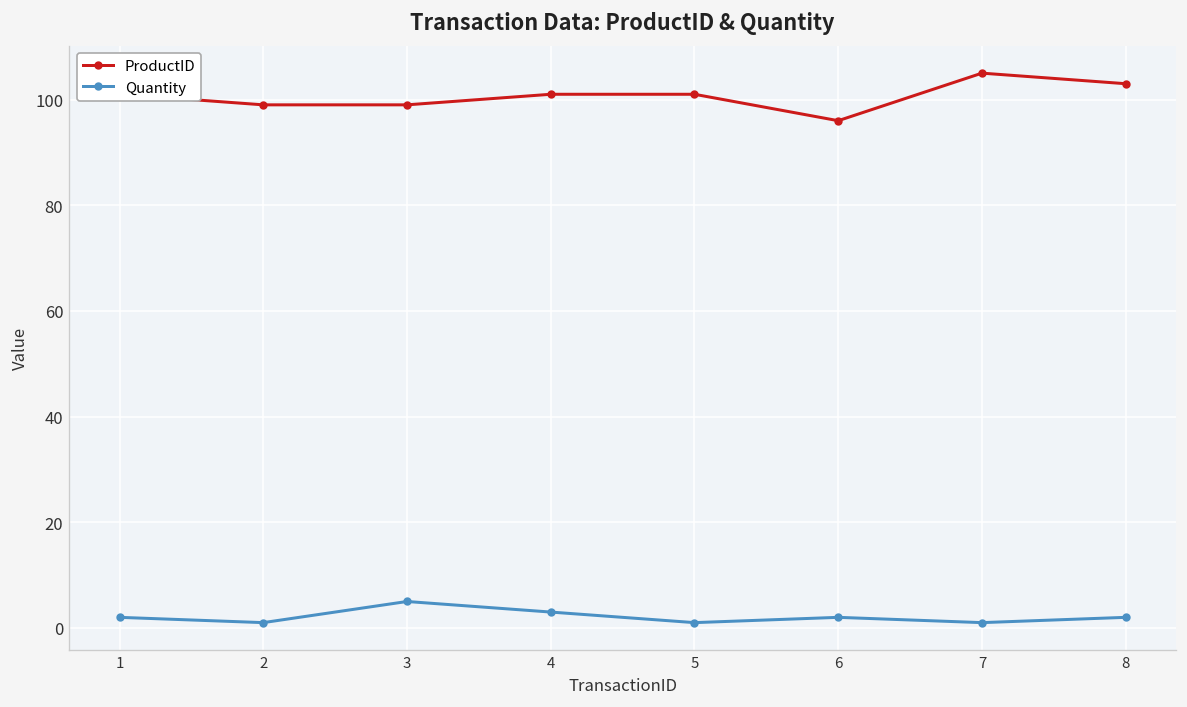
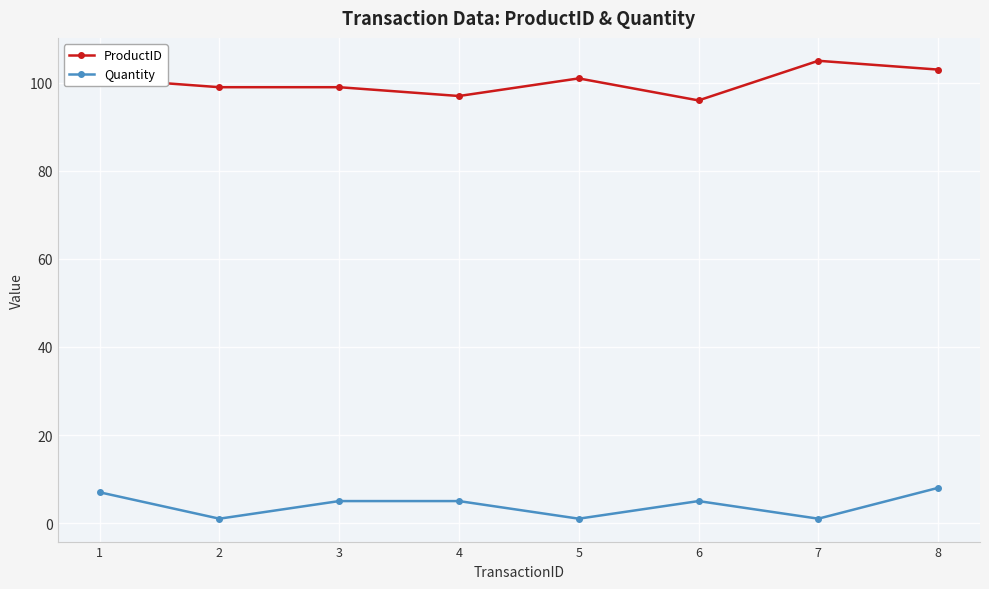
Quantity, 1: 2 -> 7
ProductID, 4: 101 -> 97
Quantity, 4: 3 -> 5
Quantity, 6: 2 -> 5
Quantity, 8: 2 -> 8
